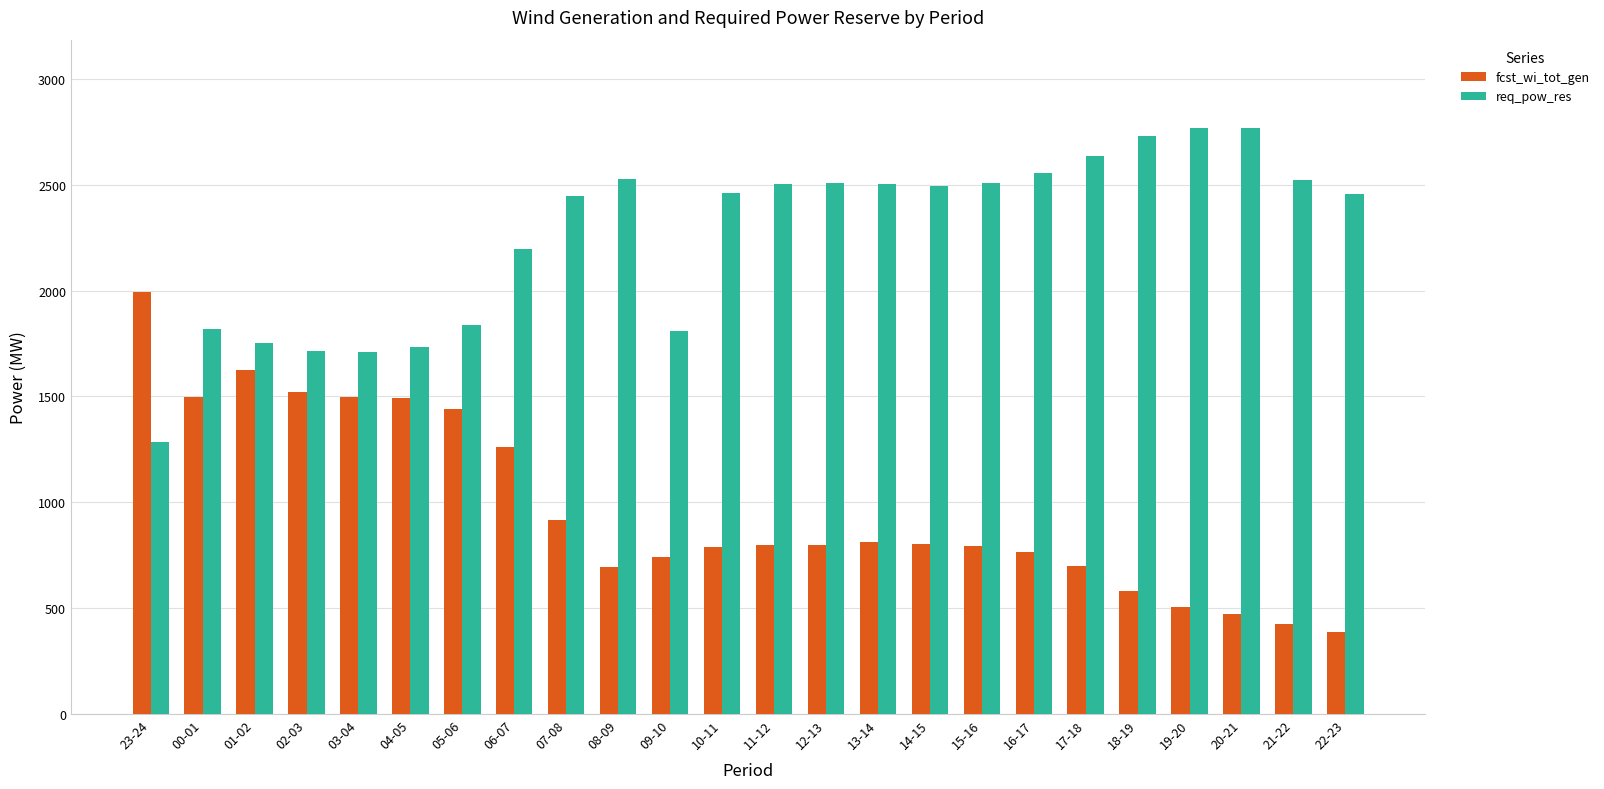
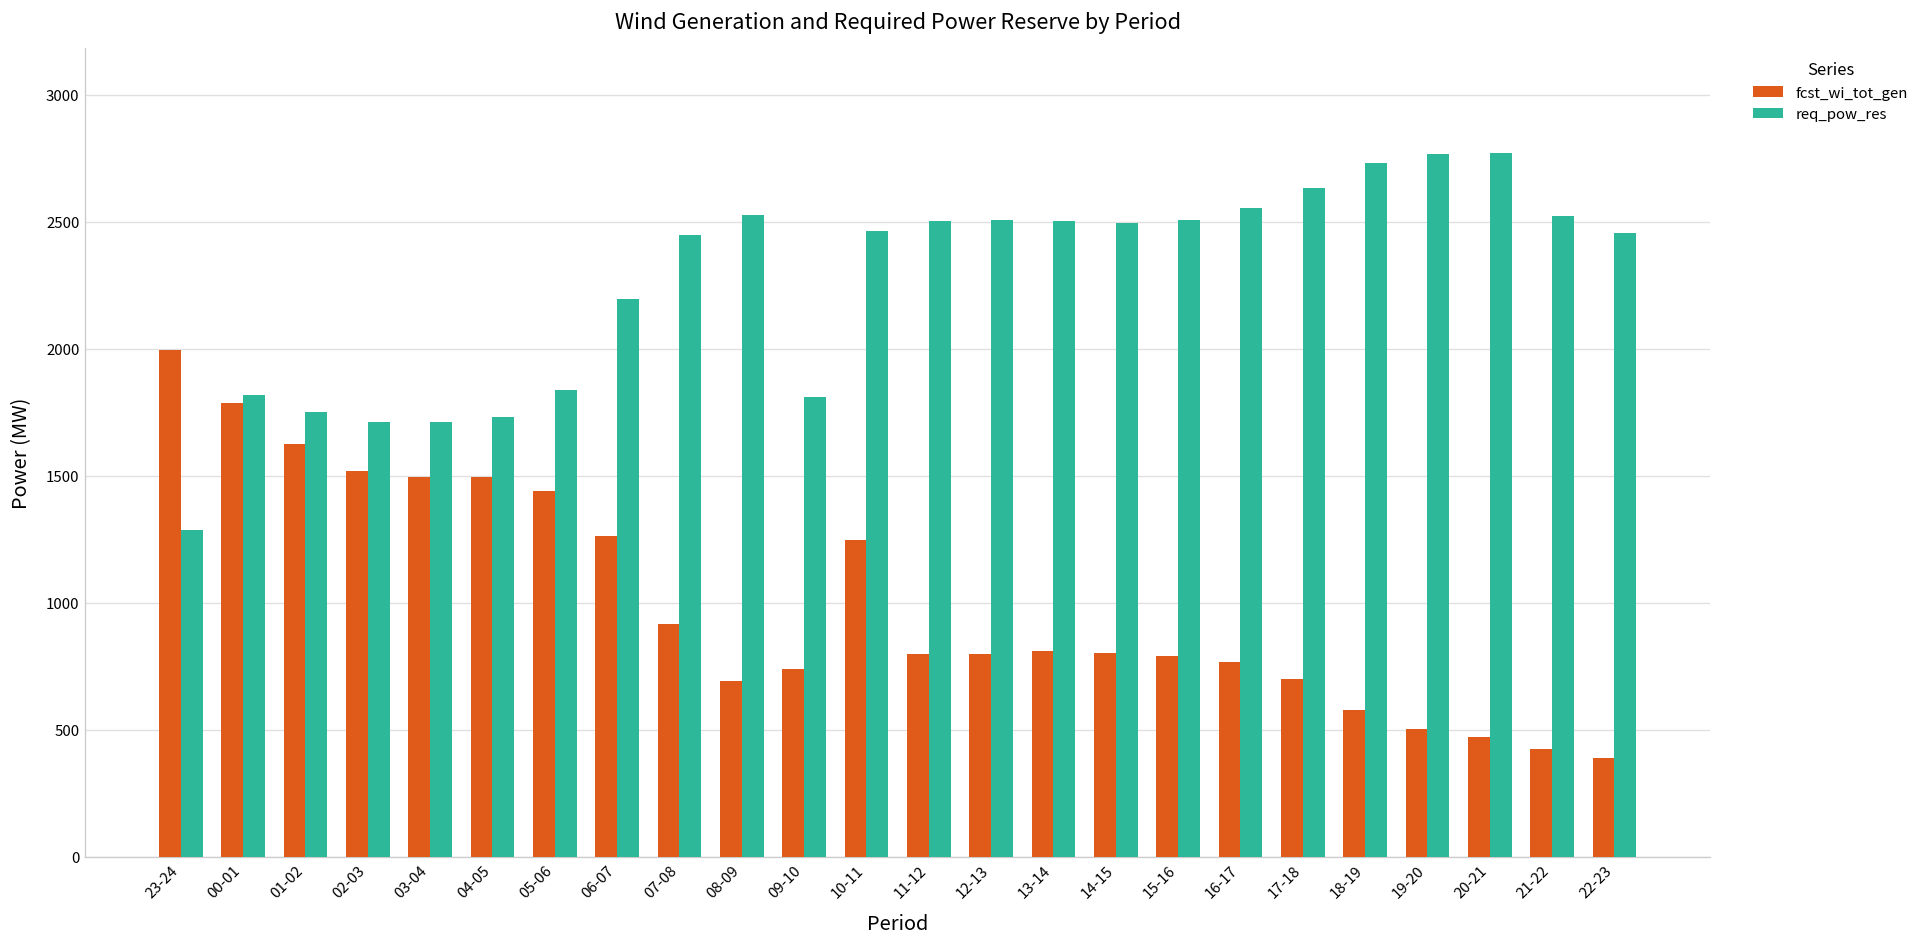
fcst_wi_tot_gen, 00-01: 1500 -> 1790
fcst_wi_tot_gen, 10-11: 790 -> 1250
